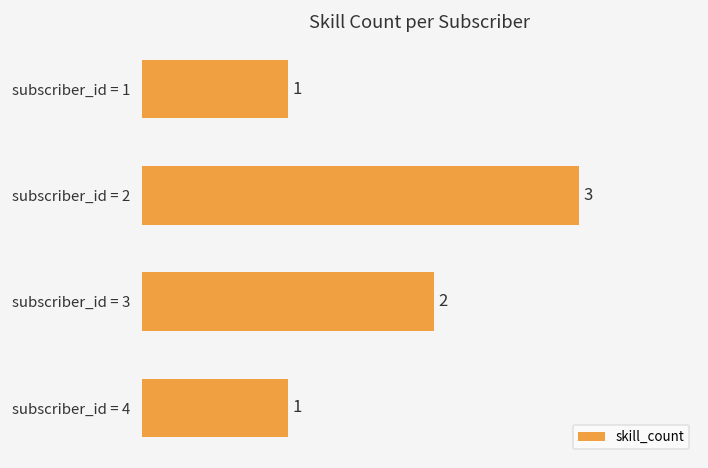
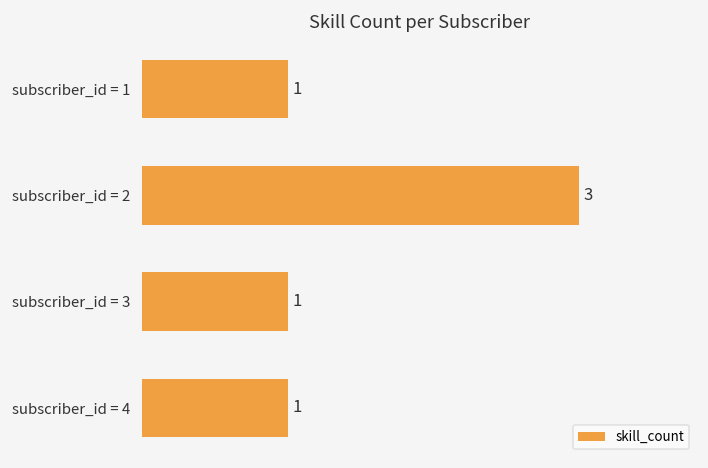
subscriber_id = 3: 2 -> 1
